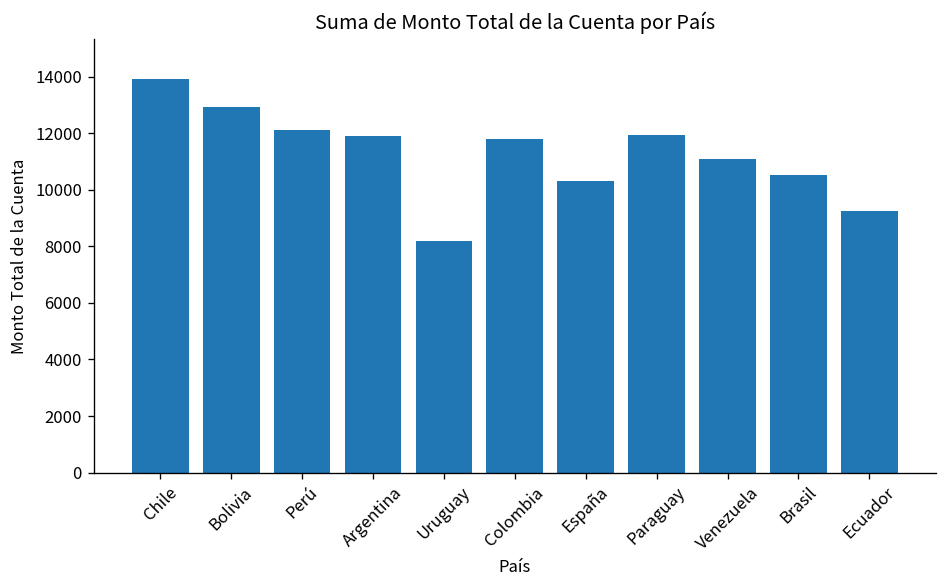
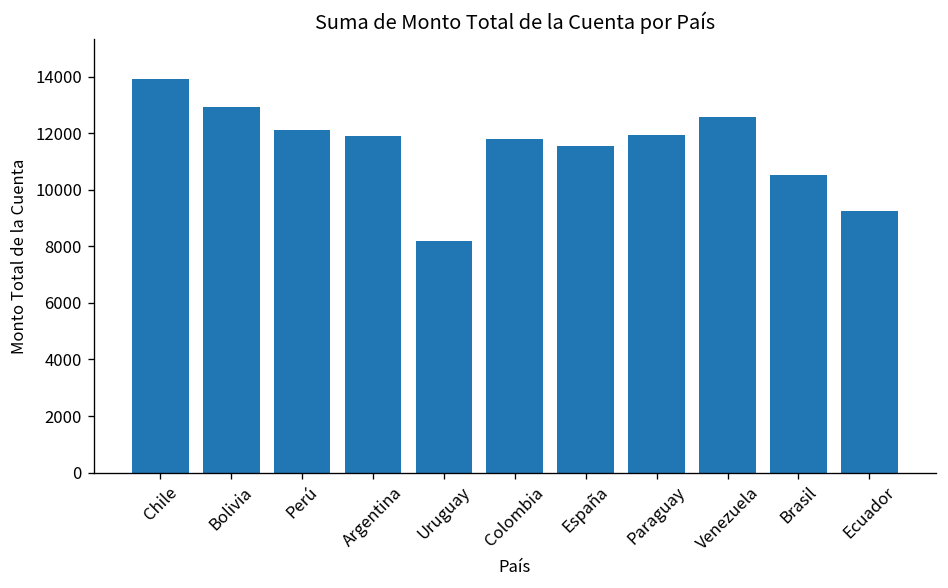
España: 10300 -> 11500
Venezuela: 11100 -> 12600
